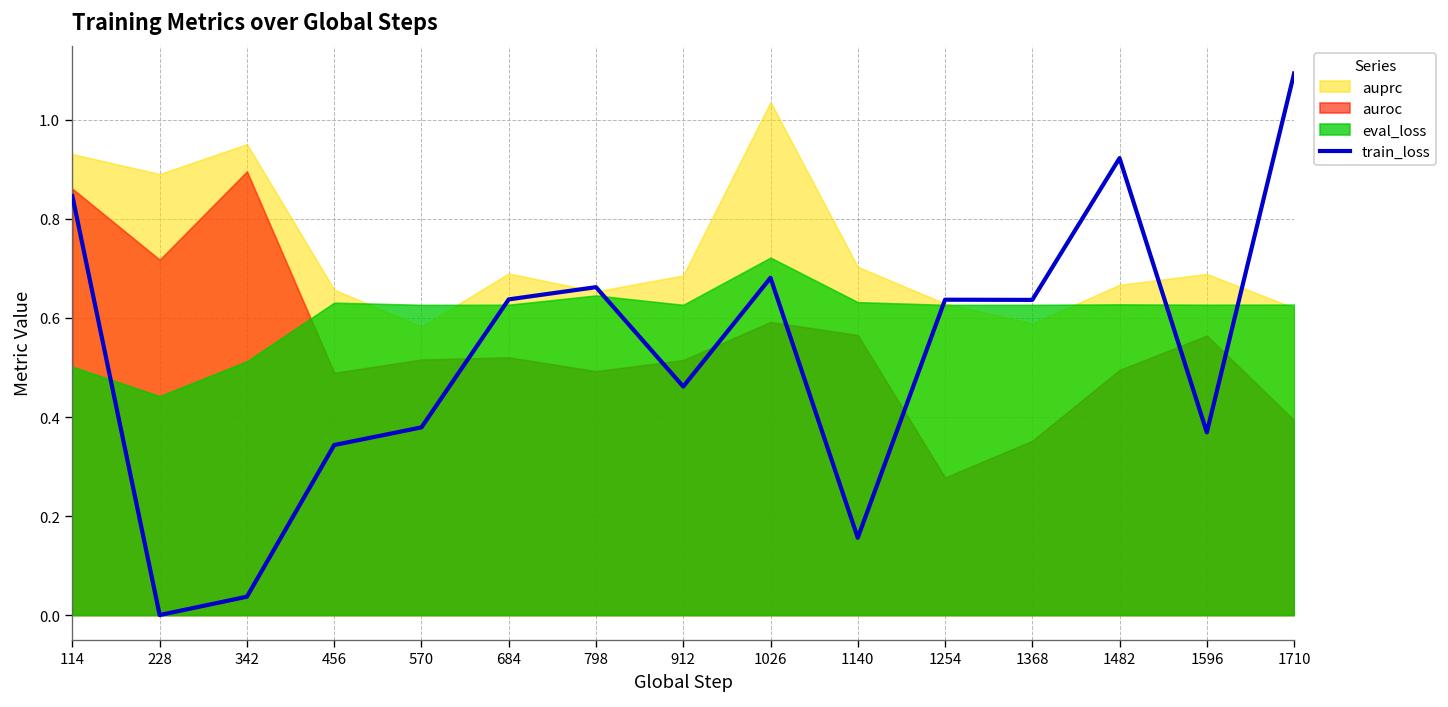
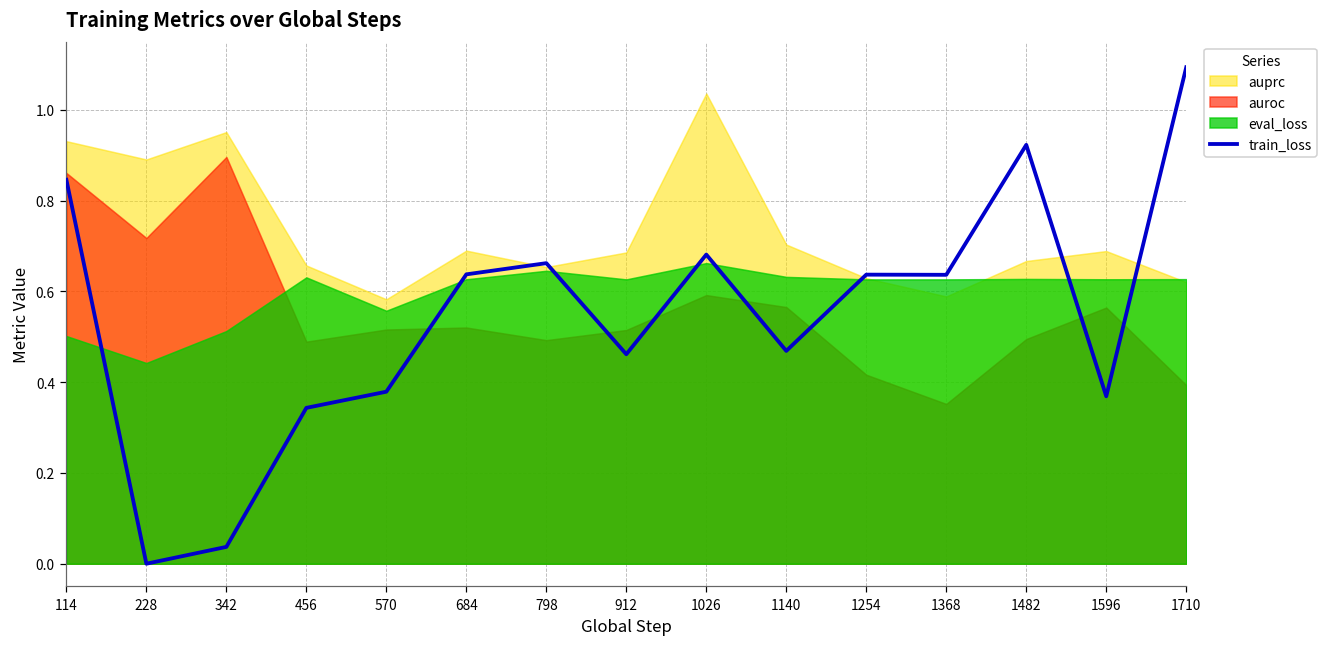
eval_loss, 570: 0.63 -> 0.56
eval_loss, 1026: 0.72 -> 0.66
train_loss, 1140: 0.16 -> 0.47
auroc, 1254: 0.28 -> 0.42
